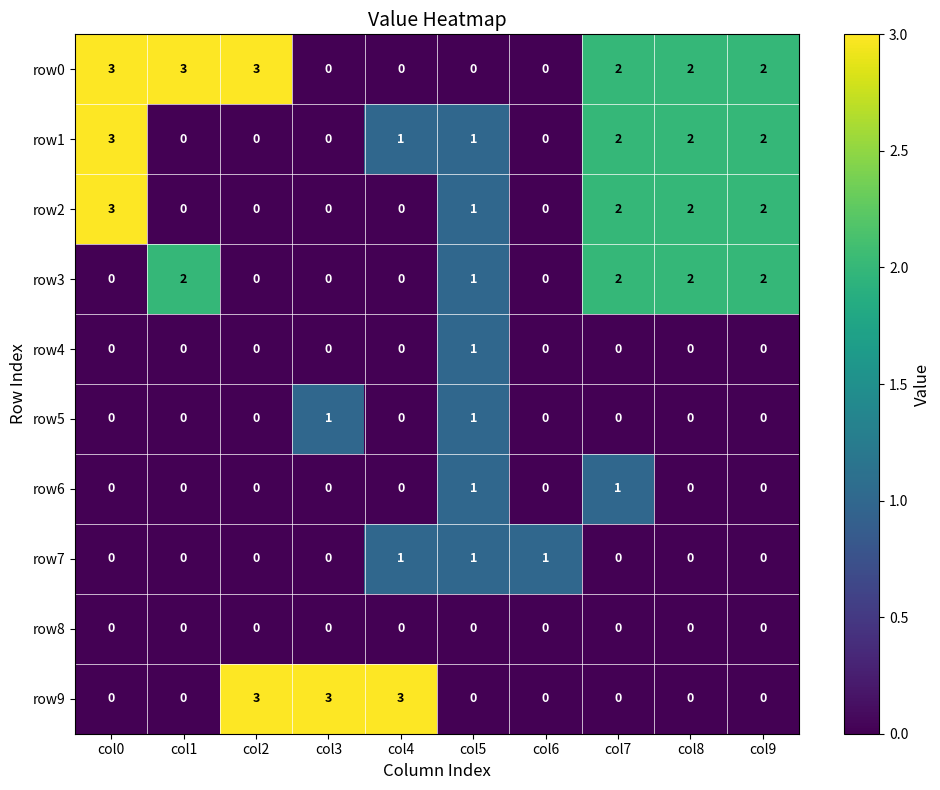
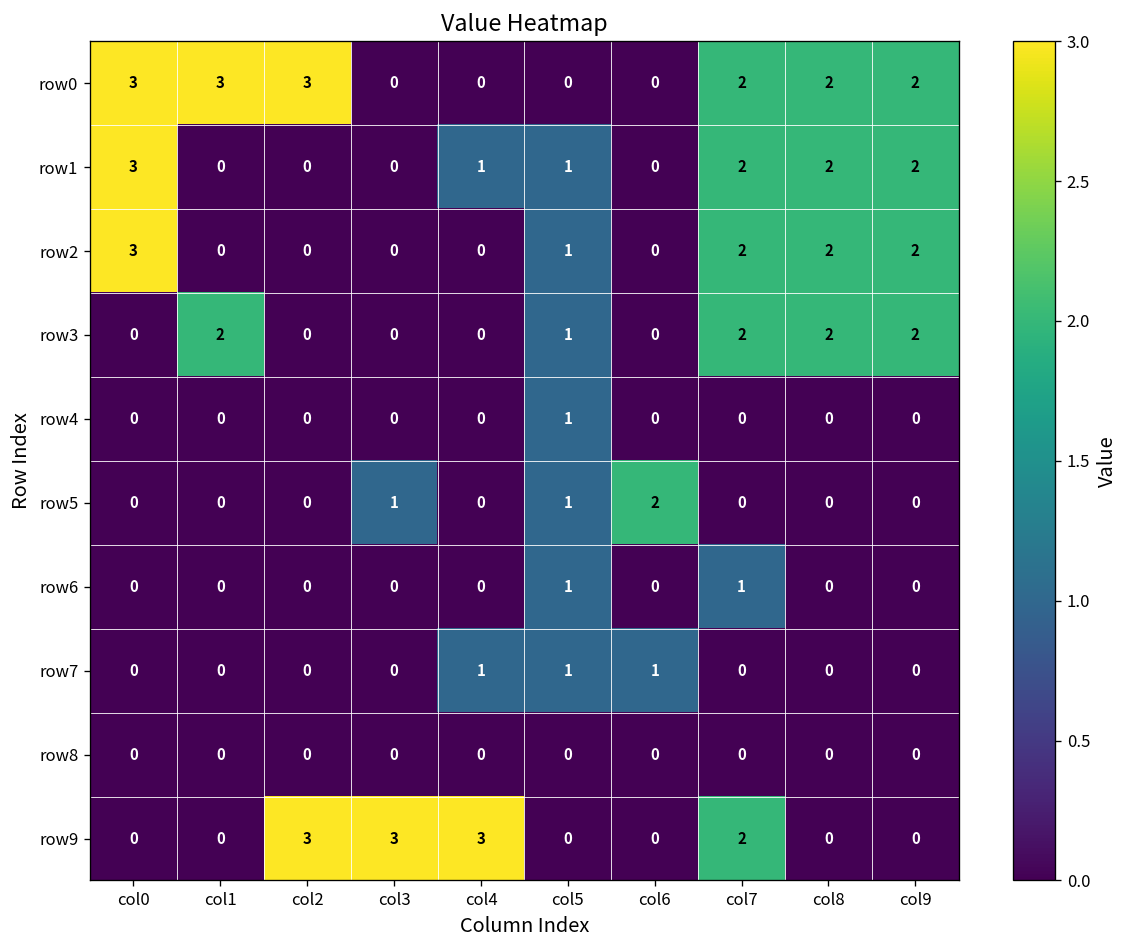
row5, col6: 0 -> 2
row9, col7: 0 -> 2
